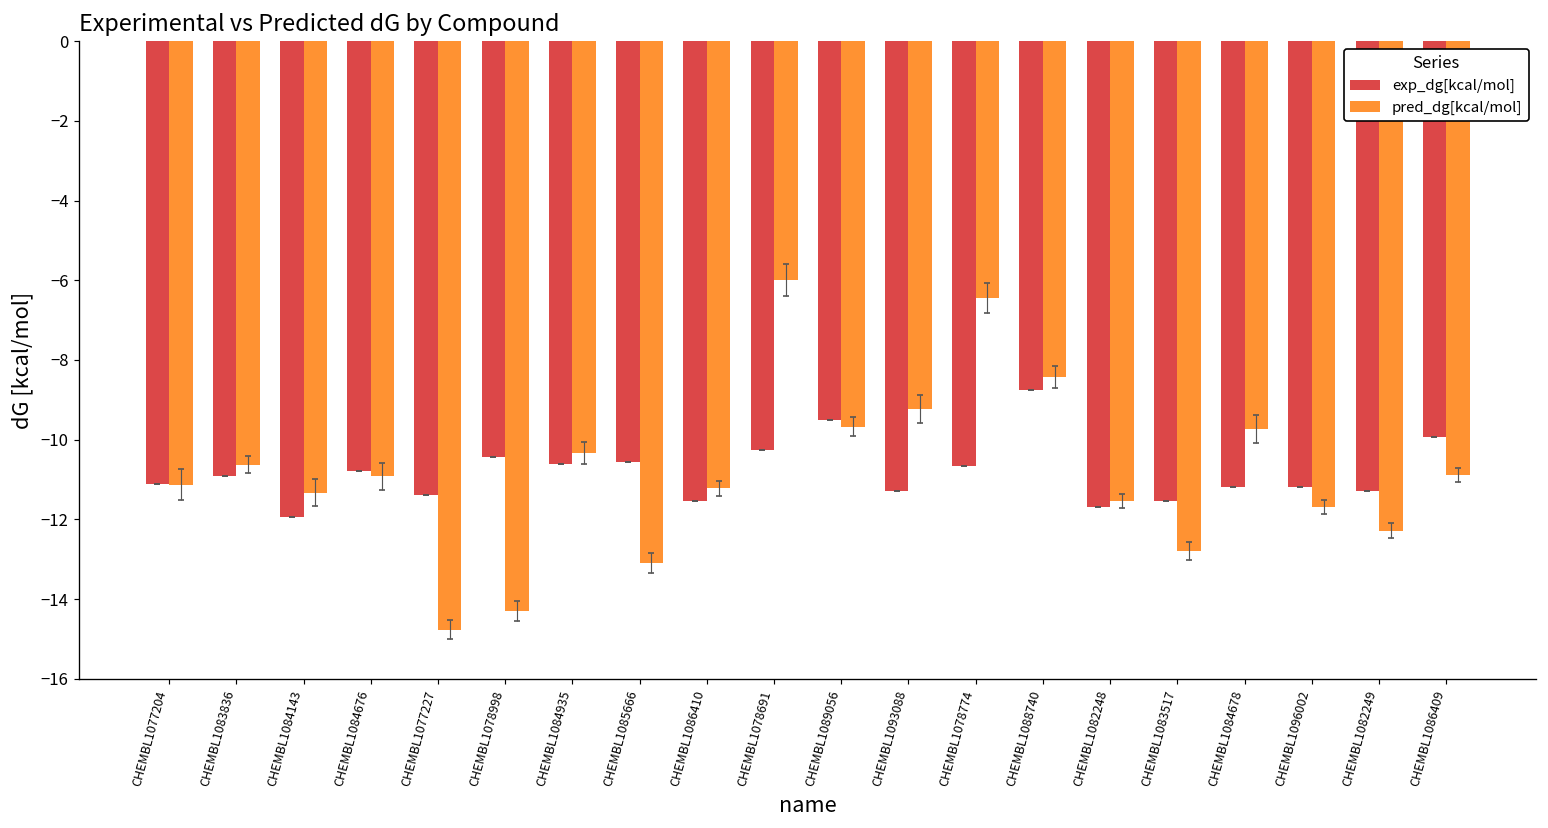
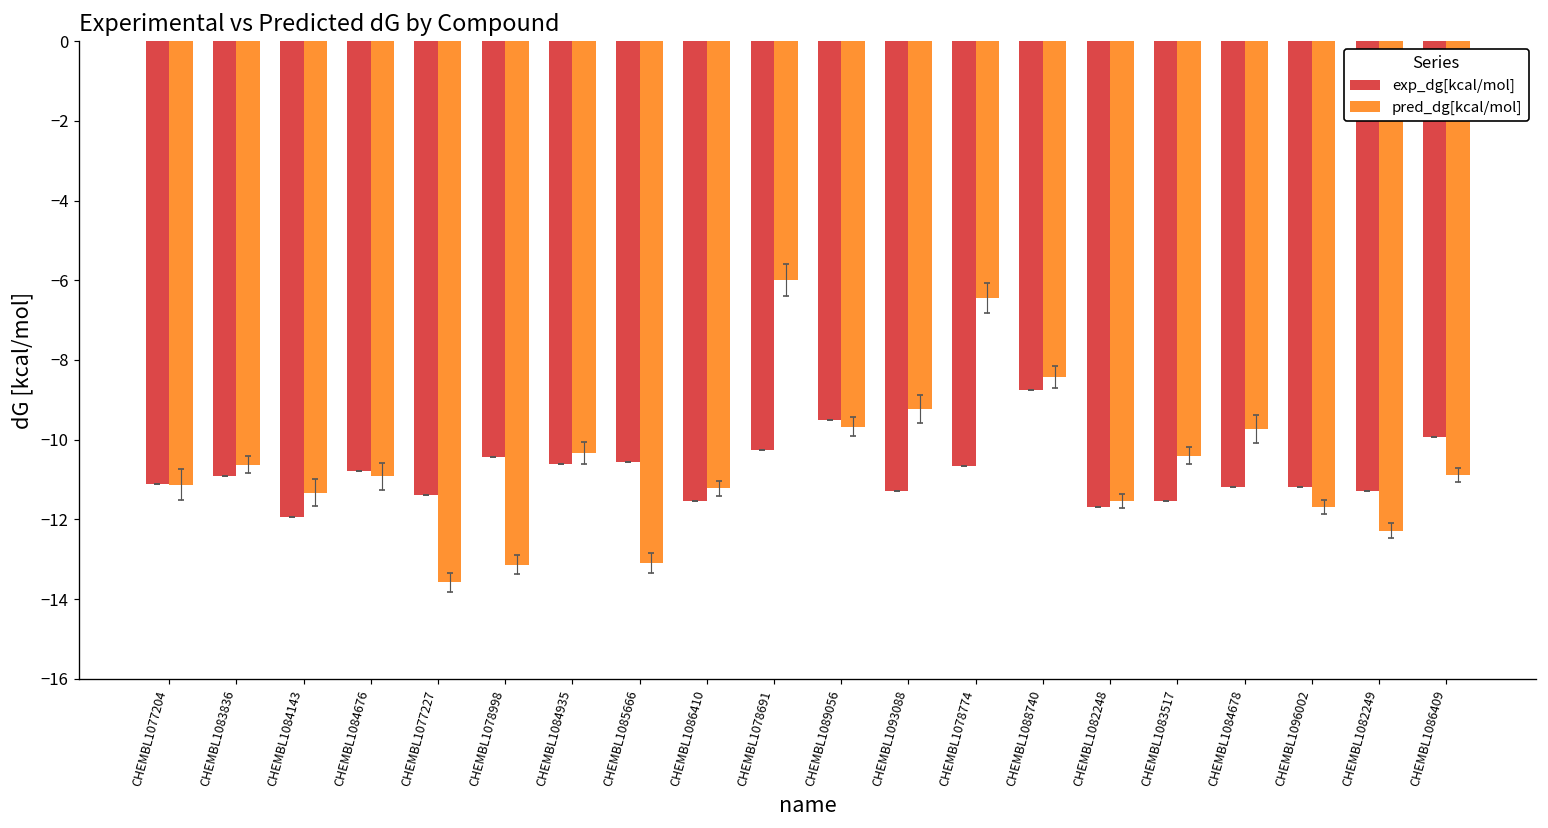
pred_dg[kcal/mol], CHEMBL1077227: -14.8 -> -13.6
pred_dg[kcal/mol], CHEMBL1078998: -14.3 -> -13.1
pred_dg[kcal/mol], CHEMBL1083517: -12.8 -> -10.4
